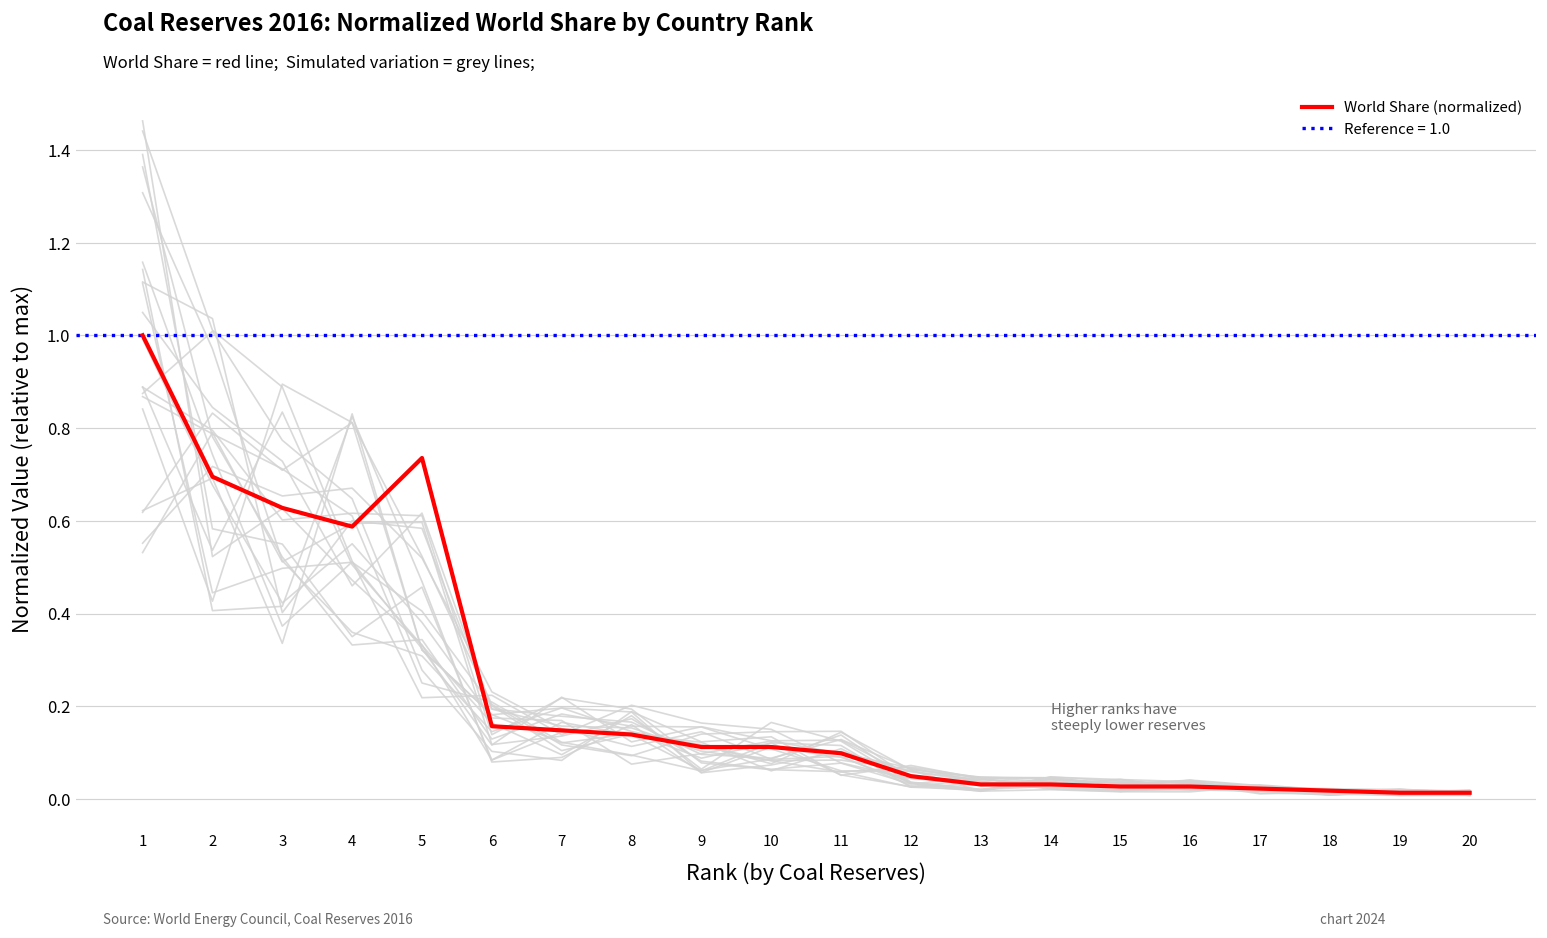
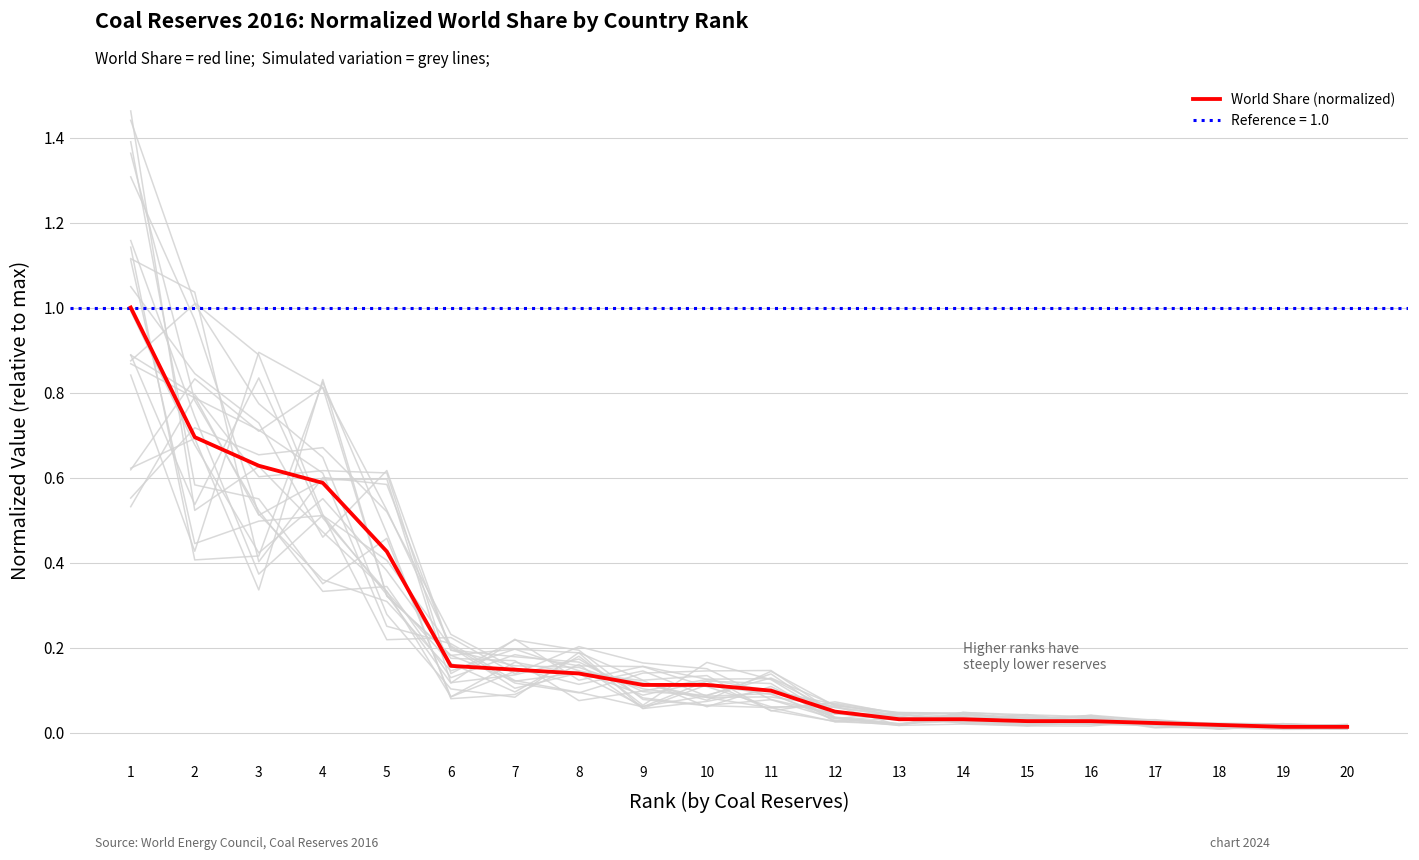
World Share (normalized), 5: 0.74 -> 0.43
